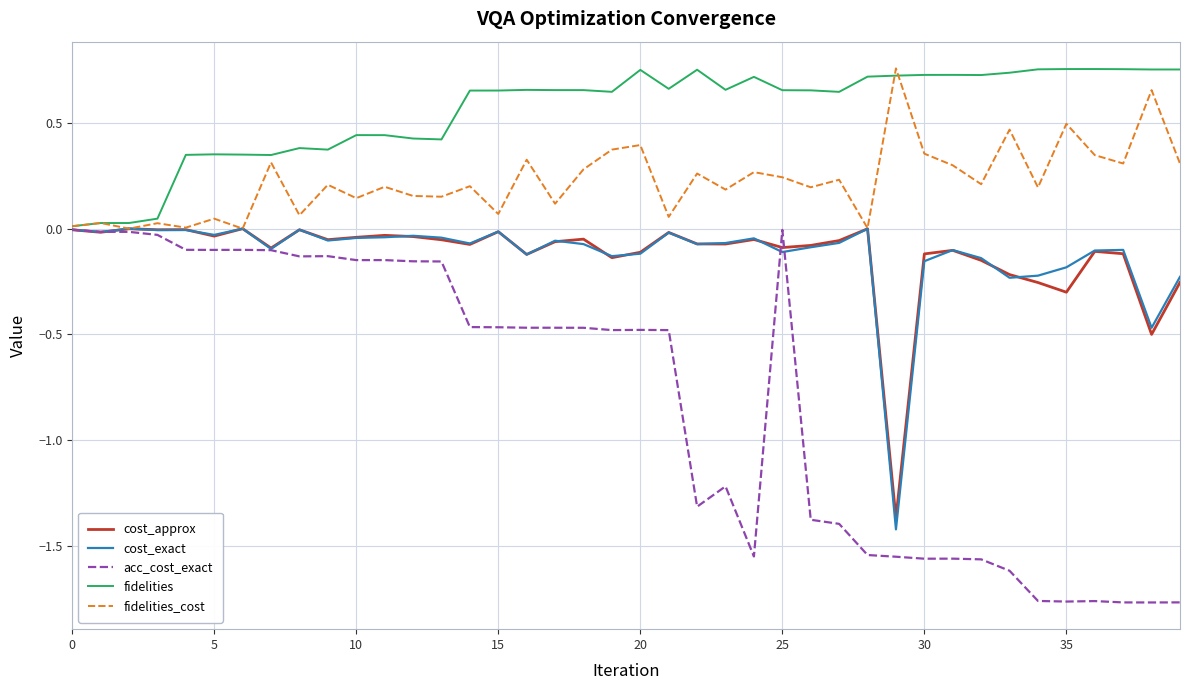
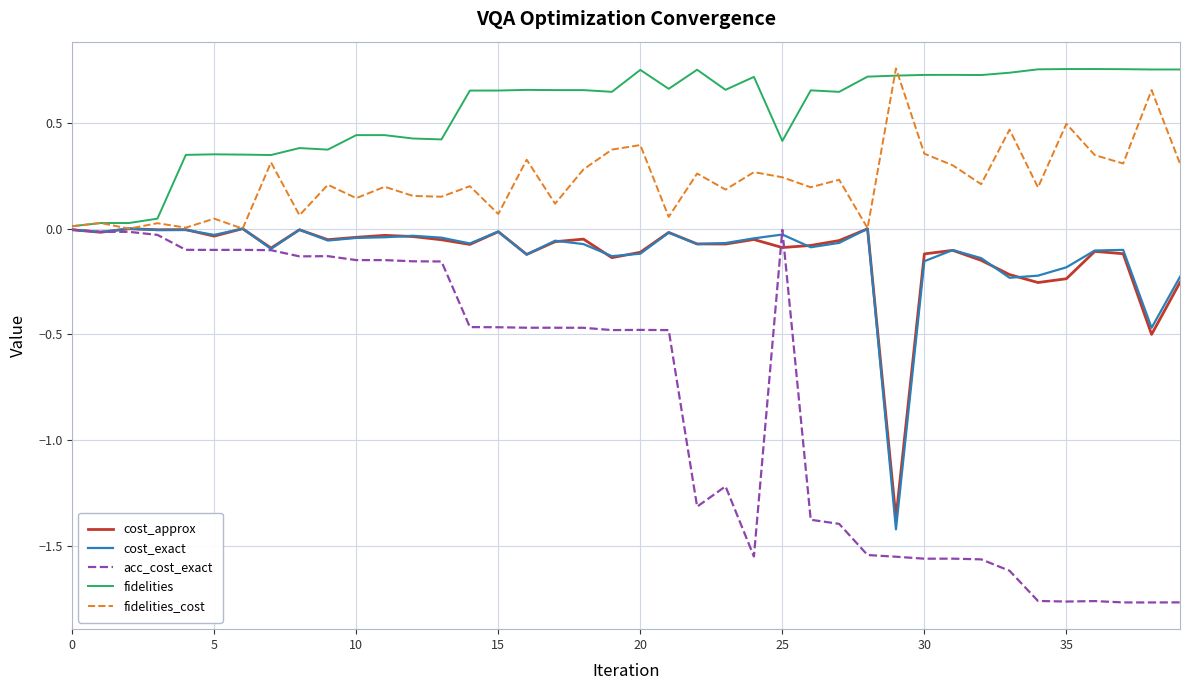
cost_exact, 25: -0.11 -> -0.03
fidelities, 25: 0.66 -> 0.41
cost_approx, 35: -0.30 -> -0.24
